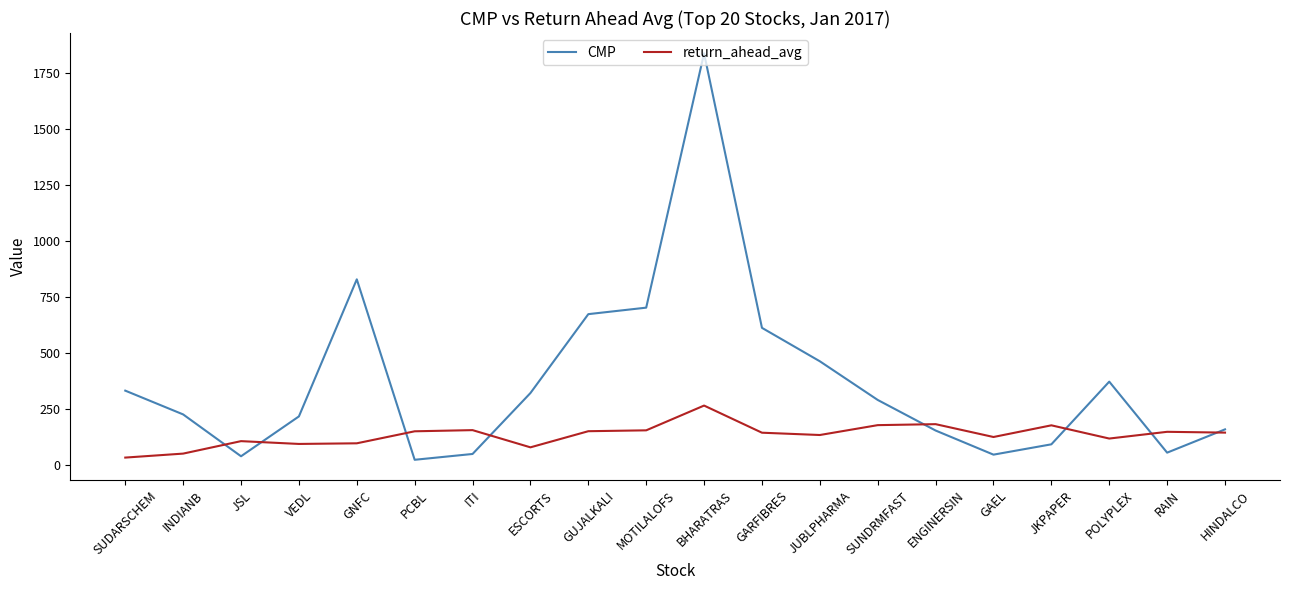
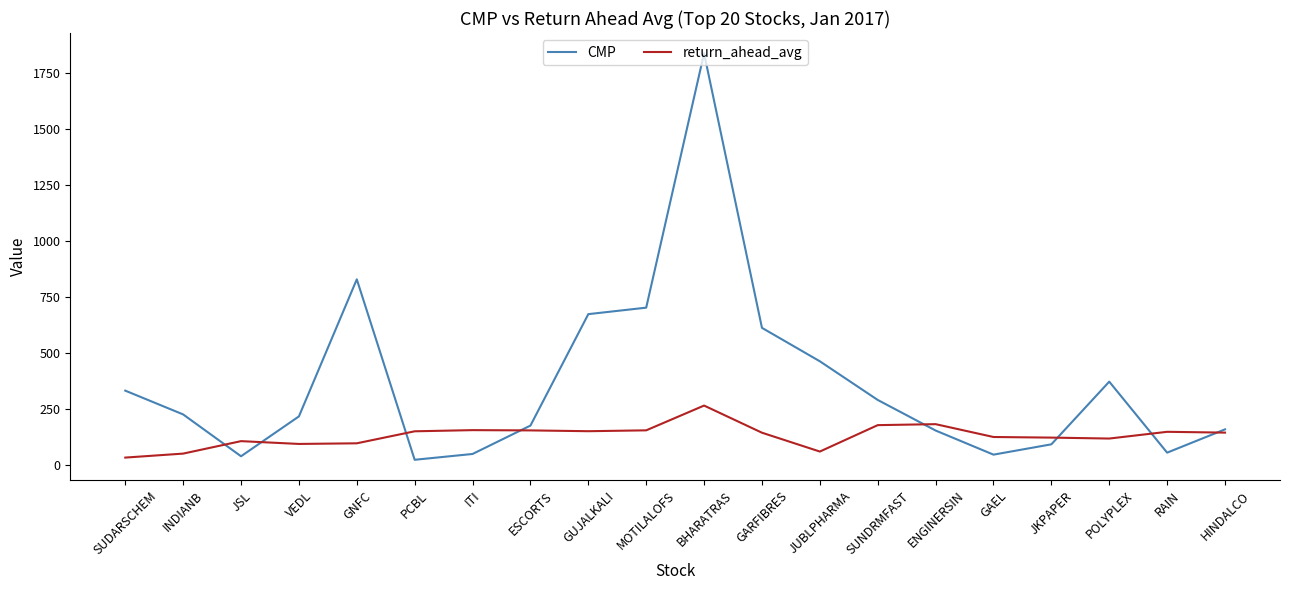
CMP, ESCORTS: 320 -> 180
return_ahead_avg, ESCORTS: 80 -> 150
return_ahead_avg, JUBLPHARMA: 130 -> 60
return_ahead_avg, JKPAPER: 180 -> 120
